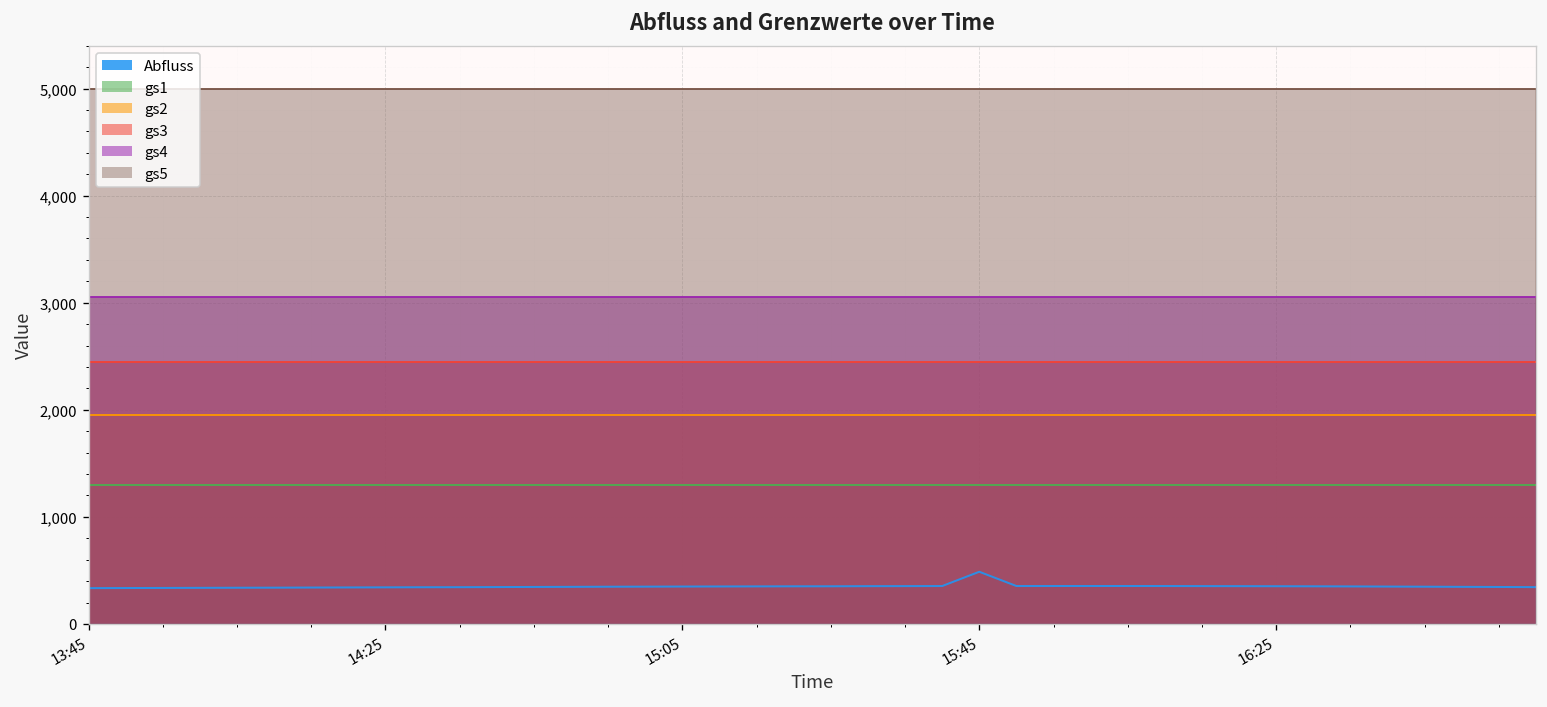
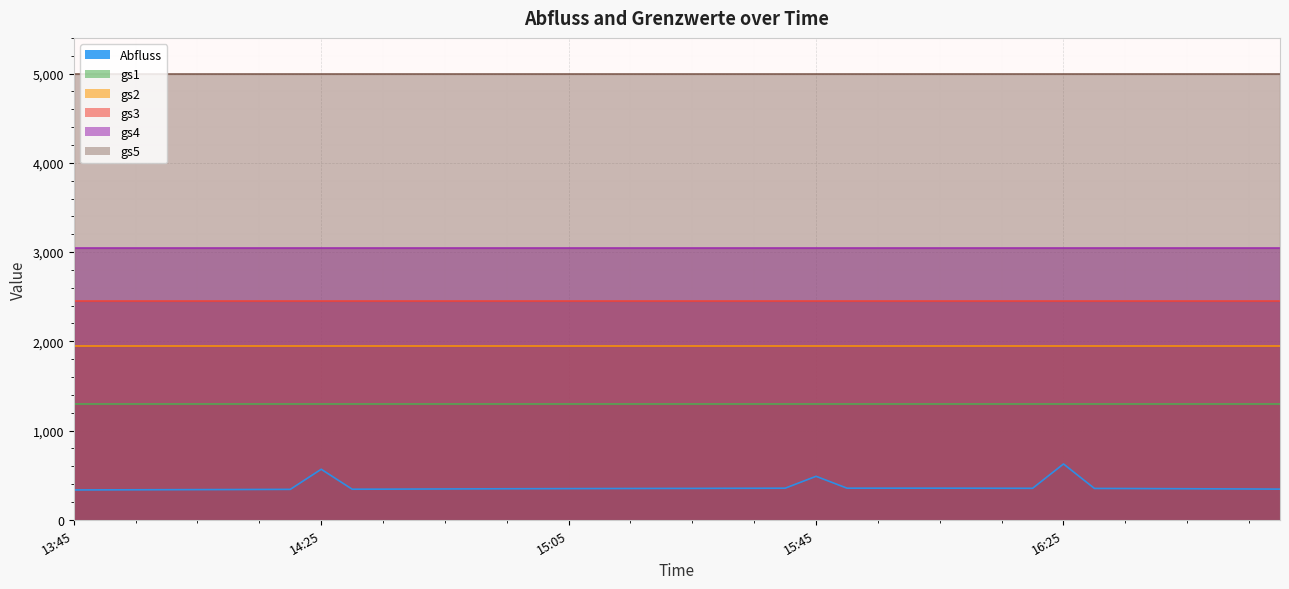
Abfluss, 14:25: 300 -> 600
Abfluss, 16:25: 400 -> 600
